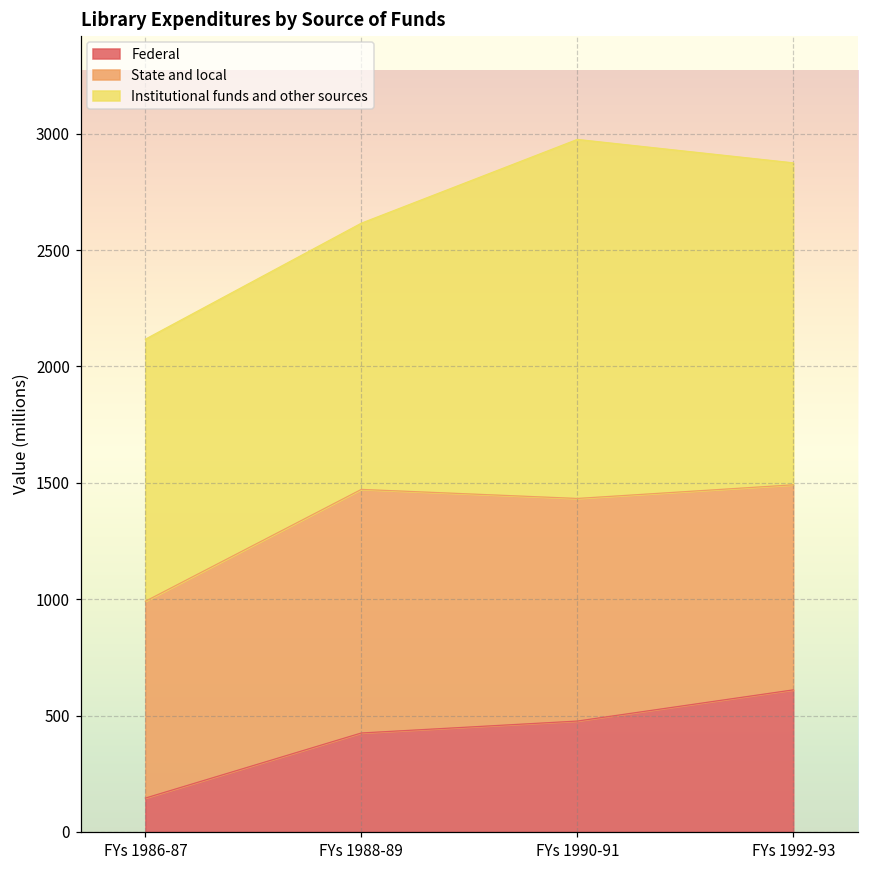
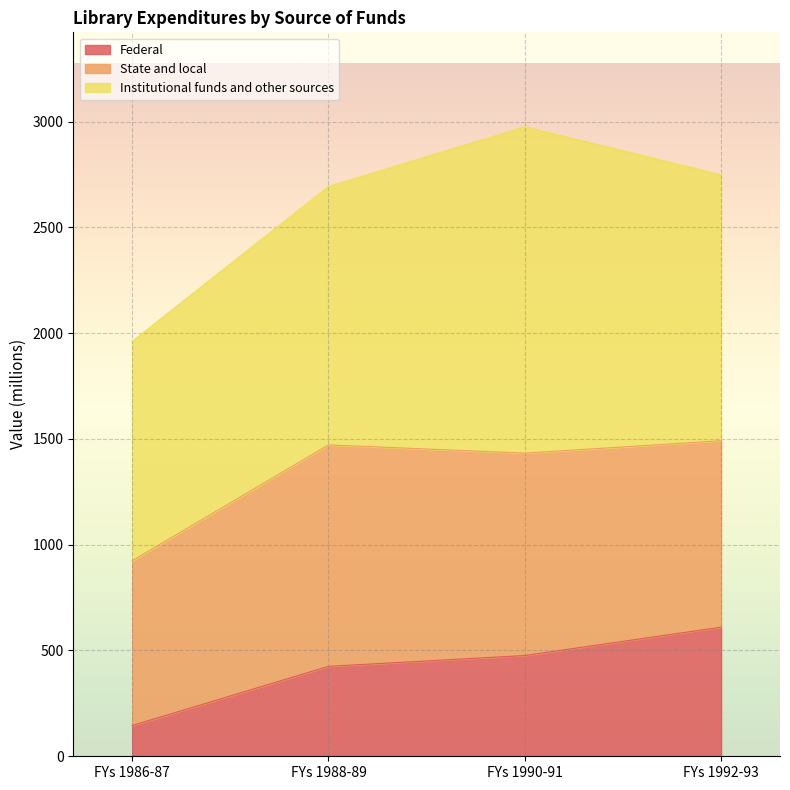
State and local, FYs 1986-87: 850 -> 780
Institutional funds and other sources, FYs 1986-87: 1130 -> 1040
Institutional funds and other sources, FYs 1988-89: 1140 -> 1220
Institutional funds and other sources, FYs 1992-93: 1380 -> 1260
